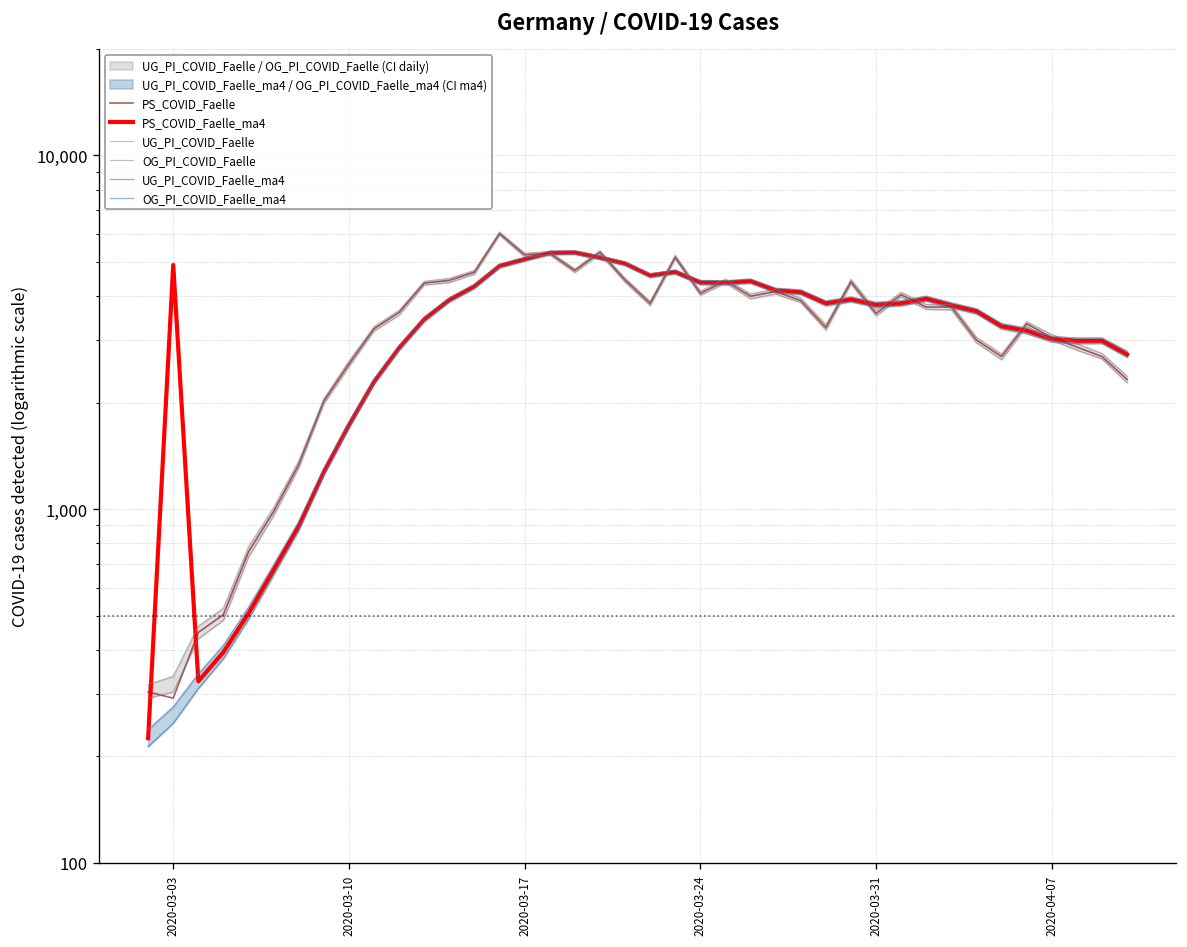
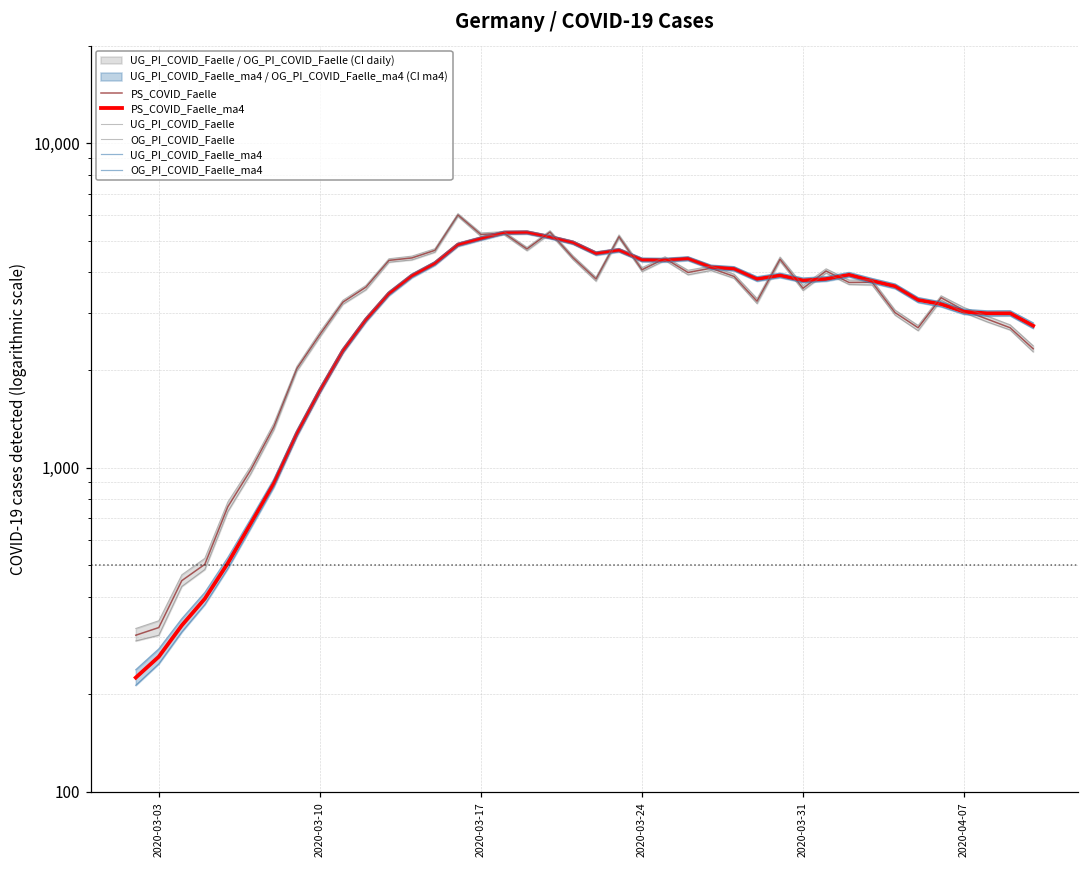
PS_COVID_Faelle, 2020-03-03: 290 -> 320
PS_COVID_Faelle_ma4, 2020-03-03: 4,900 -> 260
